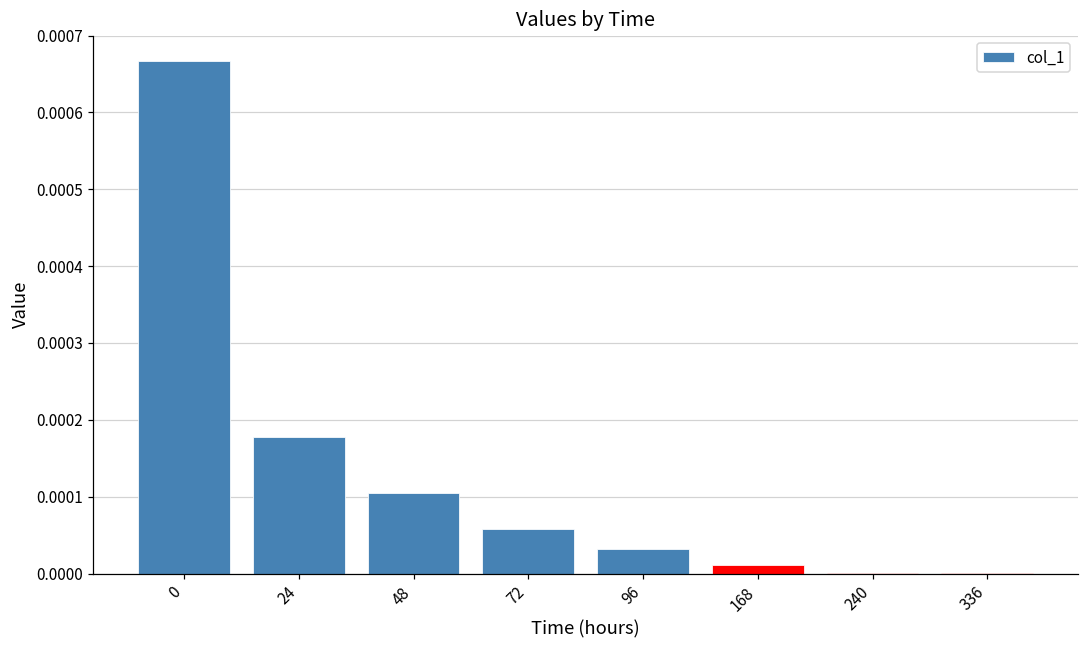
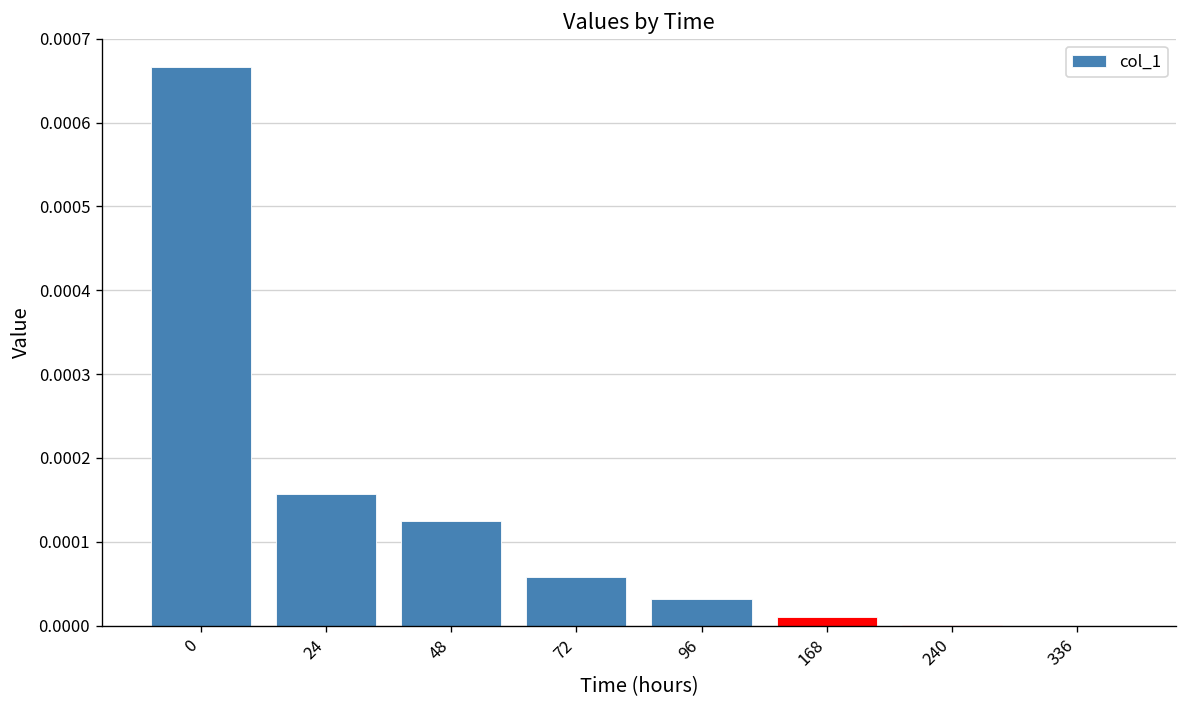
24: 0.00018 -> 0.00016
48: 0.00010 -> 0.00012
